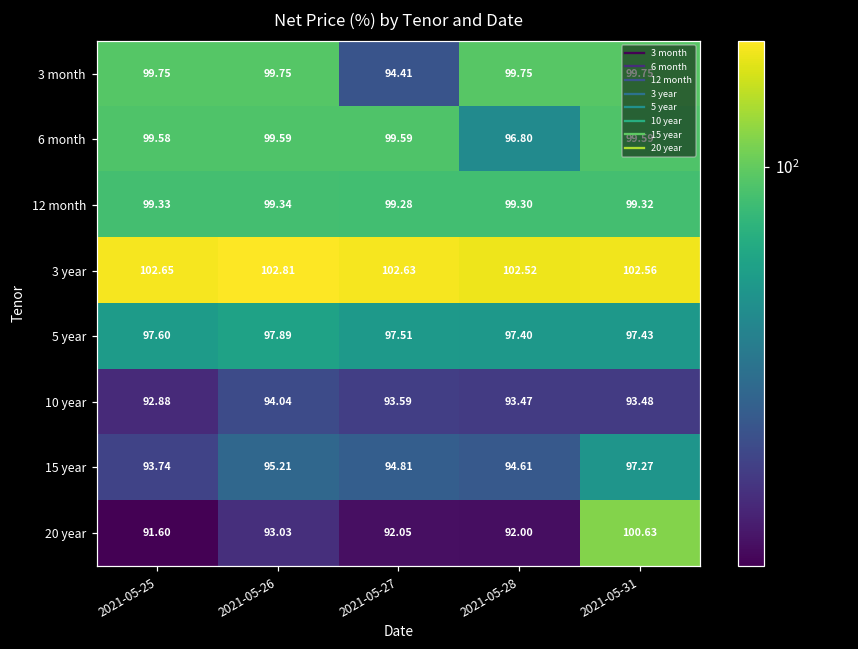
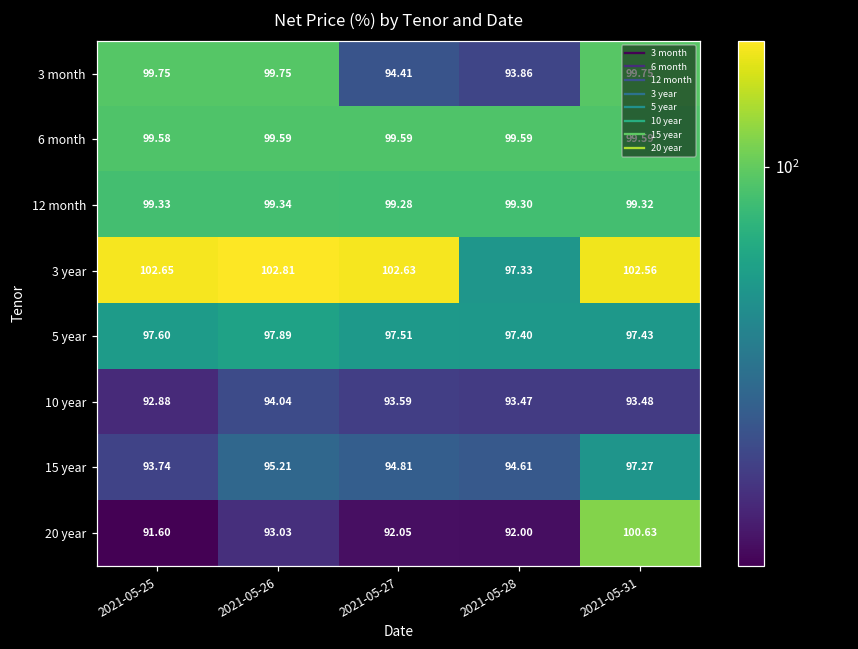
3 month, 2021-05-28: 99.75 -> 93.86
6 month, 2021-05-28: 96.80 -> 99.59
3 year, 2021-05-28: 102.52 -> 97.33
